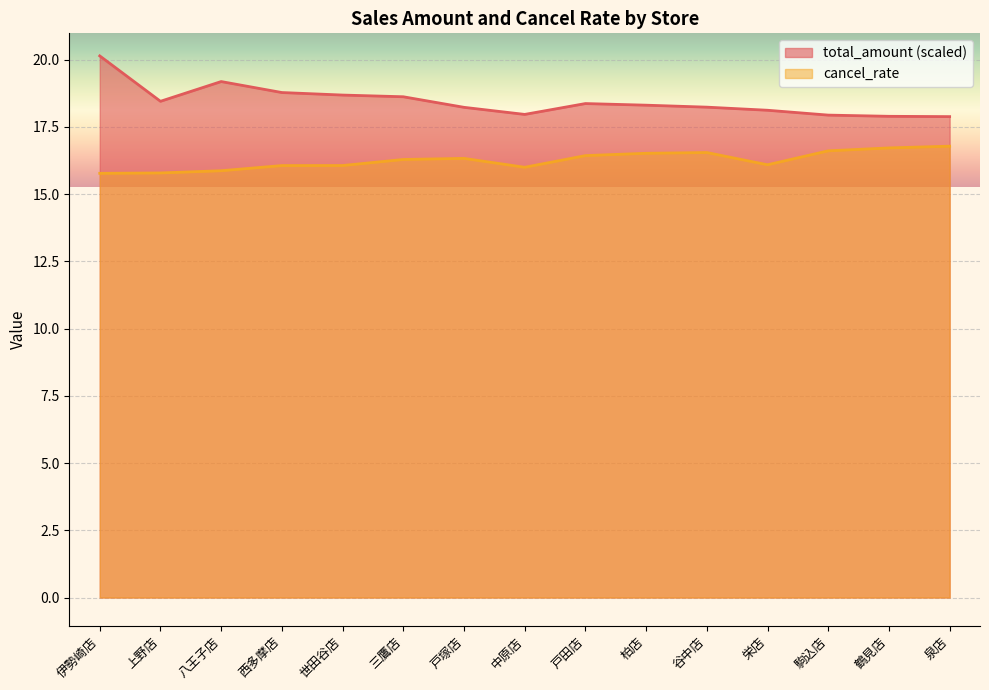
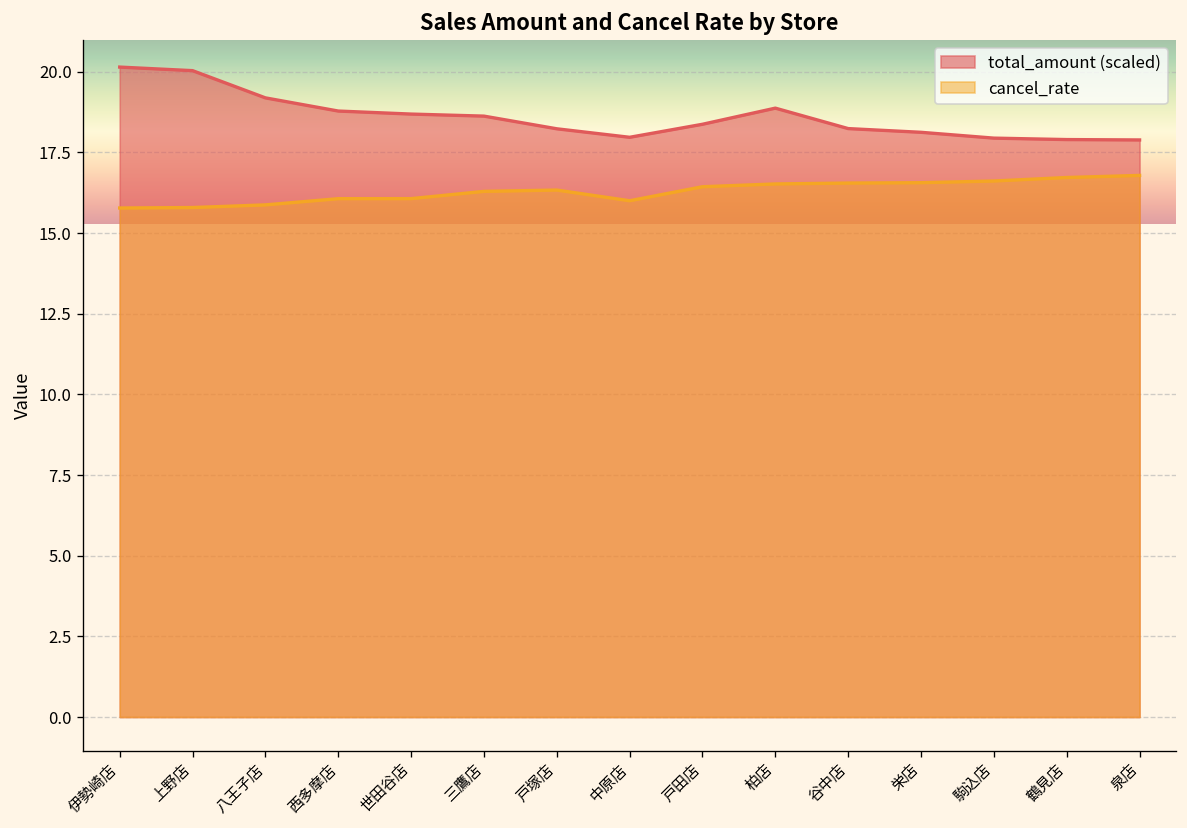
total_amount (scaled), 上野店: 18.5 -> 20.0
total_amount (scaled), 柏店: 18.3 -> 18.9
cancel_rate, 栄店: 16.1 -> 16.6
